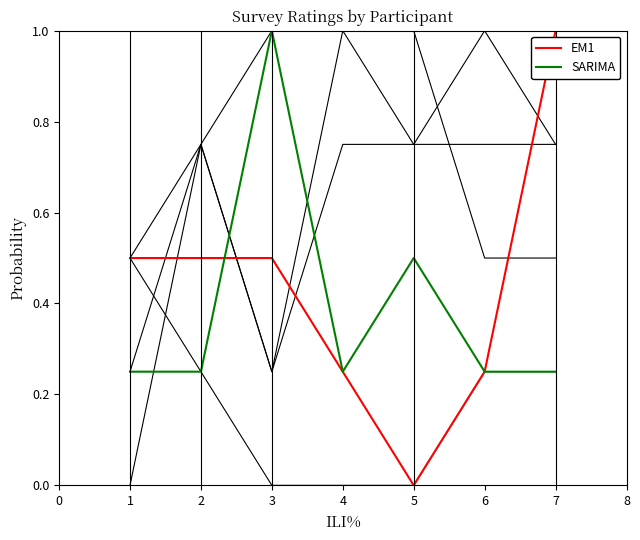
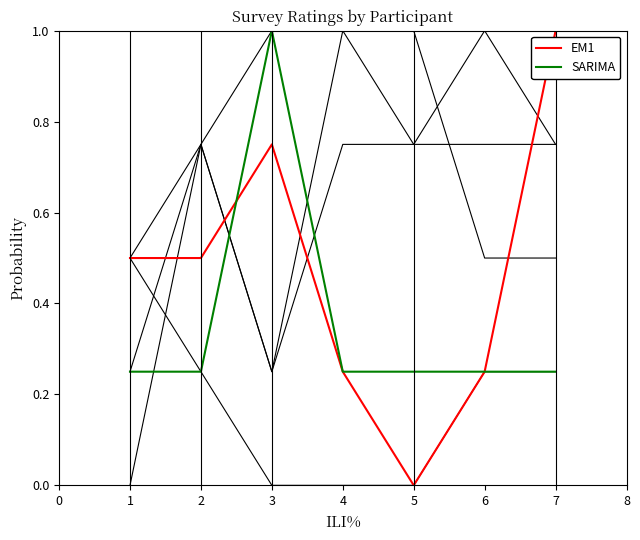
EM1, 3: 0.50 -> 0.75
SARIMA, 5: 0.50 -> 0.25
